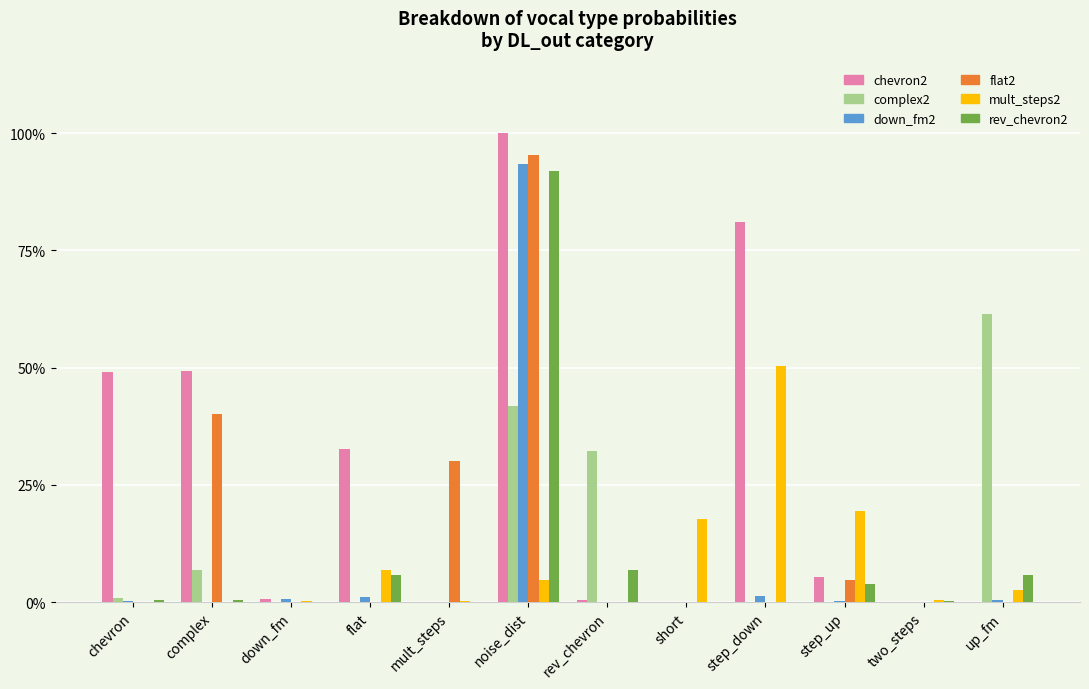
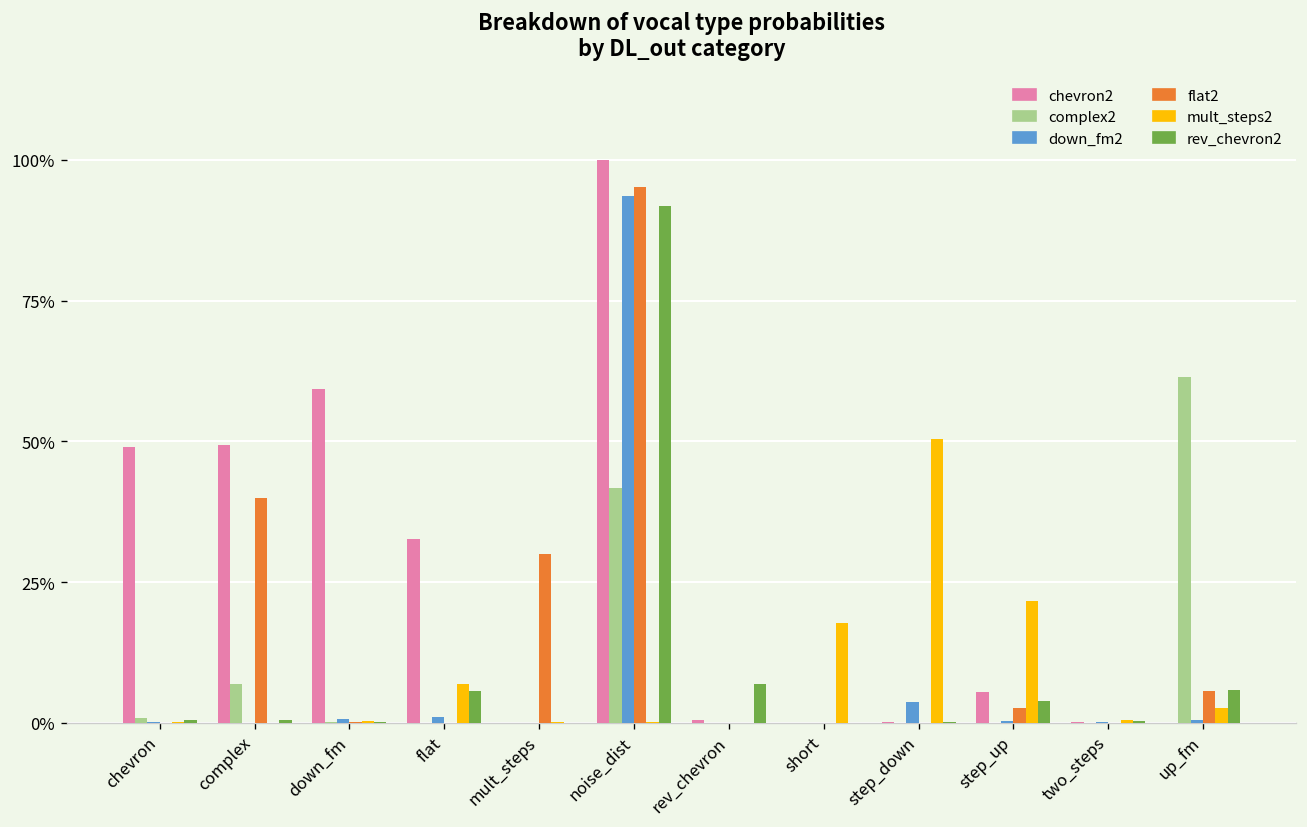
chevron2, down_fm: 1% -> 59%
mult_steps2, noise_dist: 5% -> 0%
complex2, rev_chevron: 32% -> 0%
chevron2, step_down: 81% -> 0%
down_fm2, step_down: 1% -> 4%
flat2, step_up: 5% -> 3%
mult_steps2, step_up: 20% -> 22%
flat2, up_fm: 0% -> 6%
